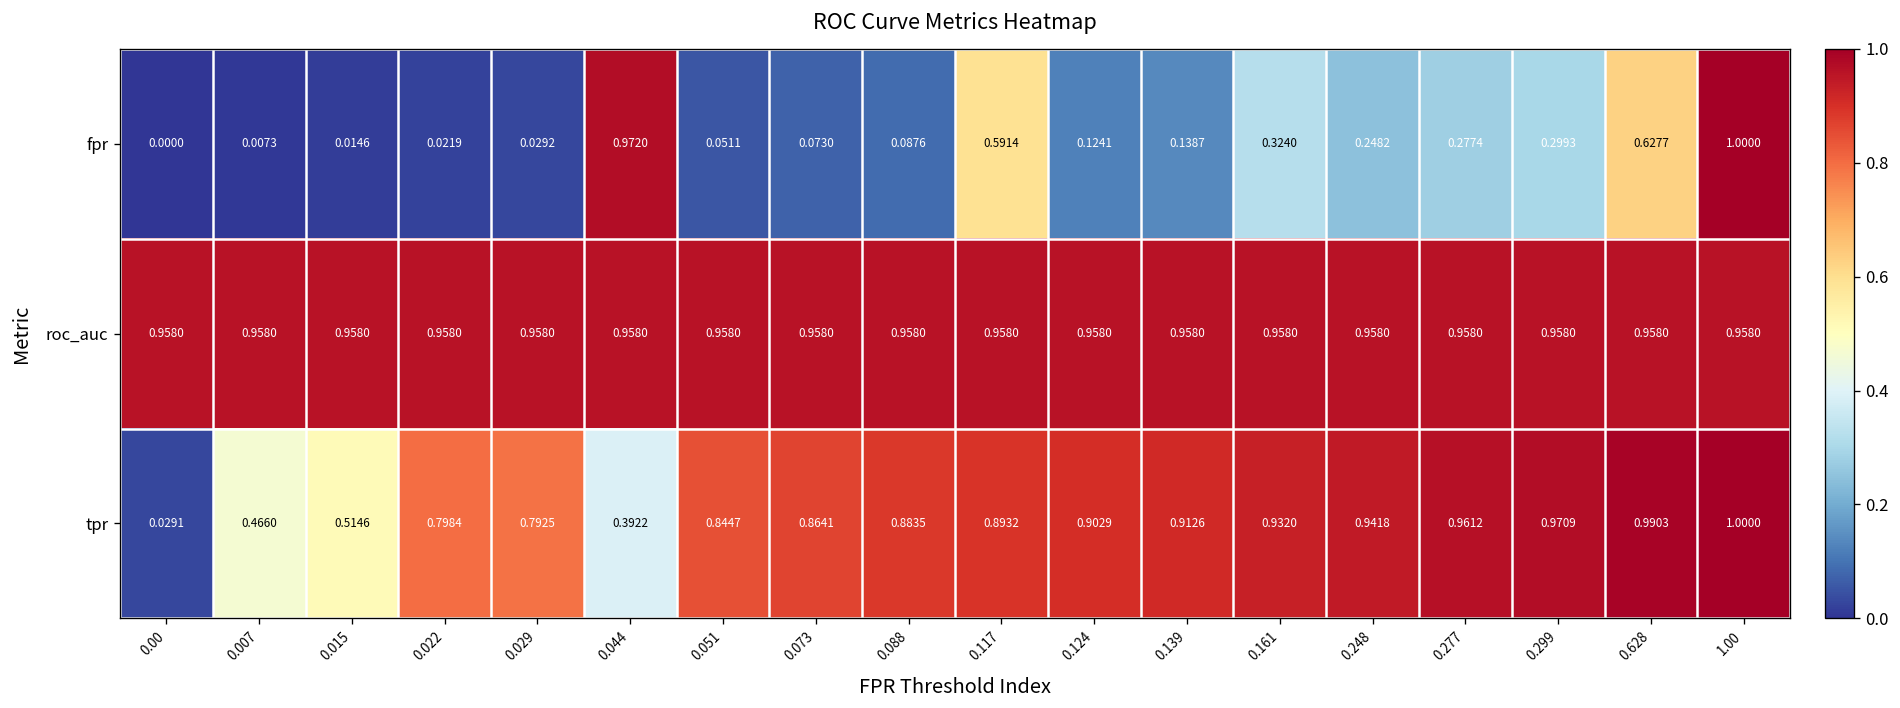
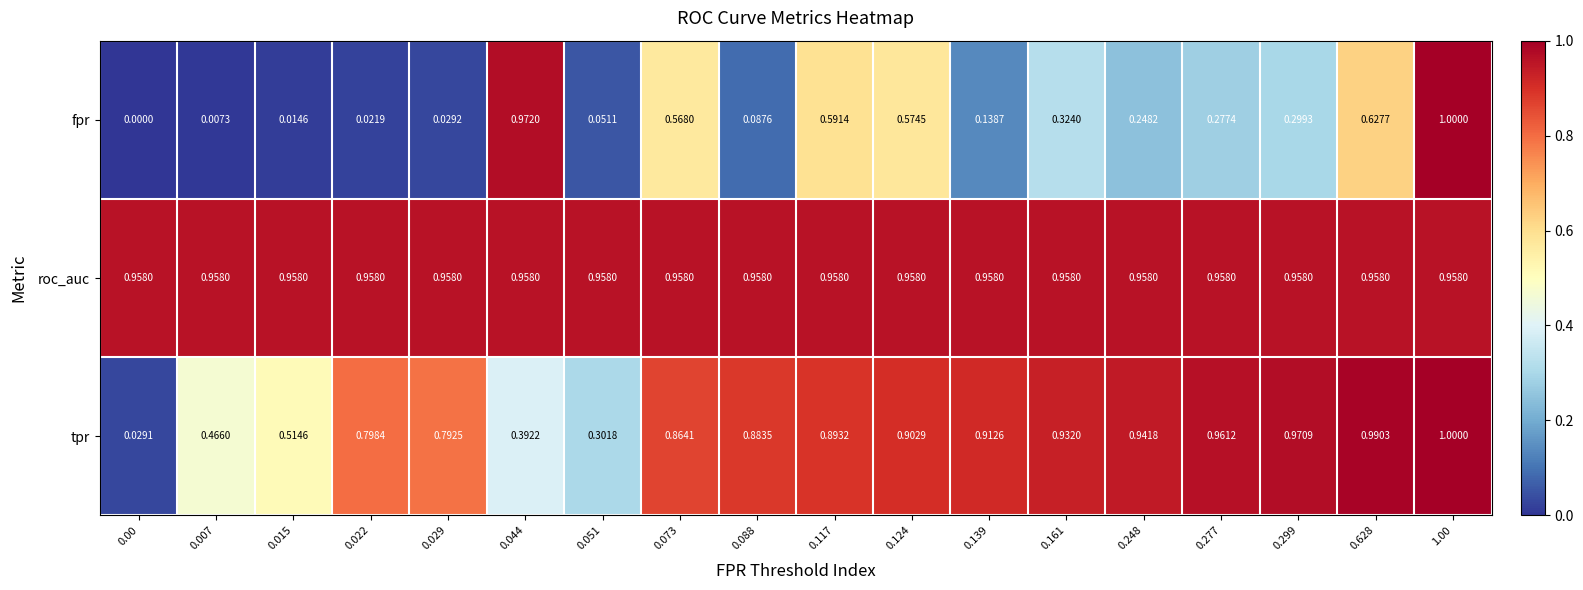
fpr, 0.073: 0.0730 -> 0.5680
fpr, 0.124: 0.1241 -> 0.5745
tpr, 0.051: 0.8447 -> 0.3018
